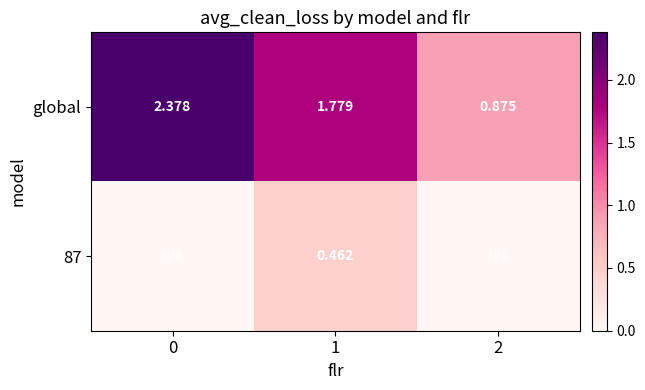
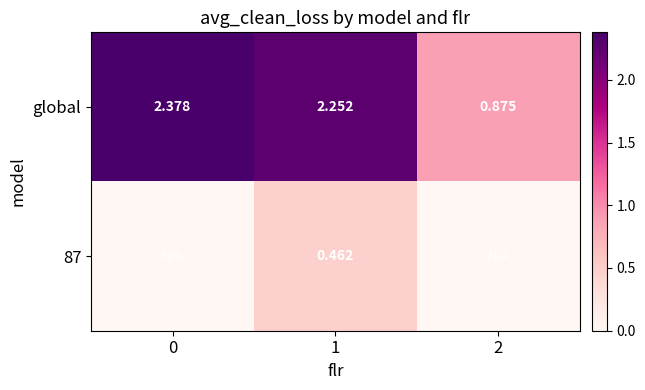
global, 1: 1.779 -> 2.252
